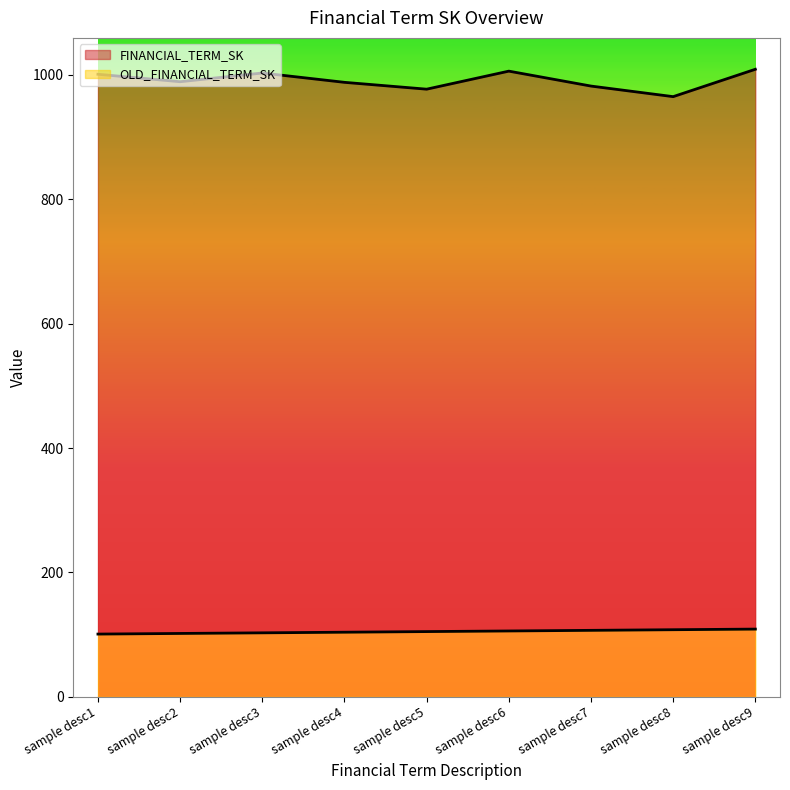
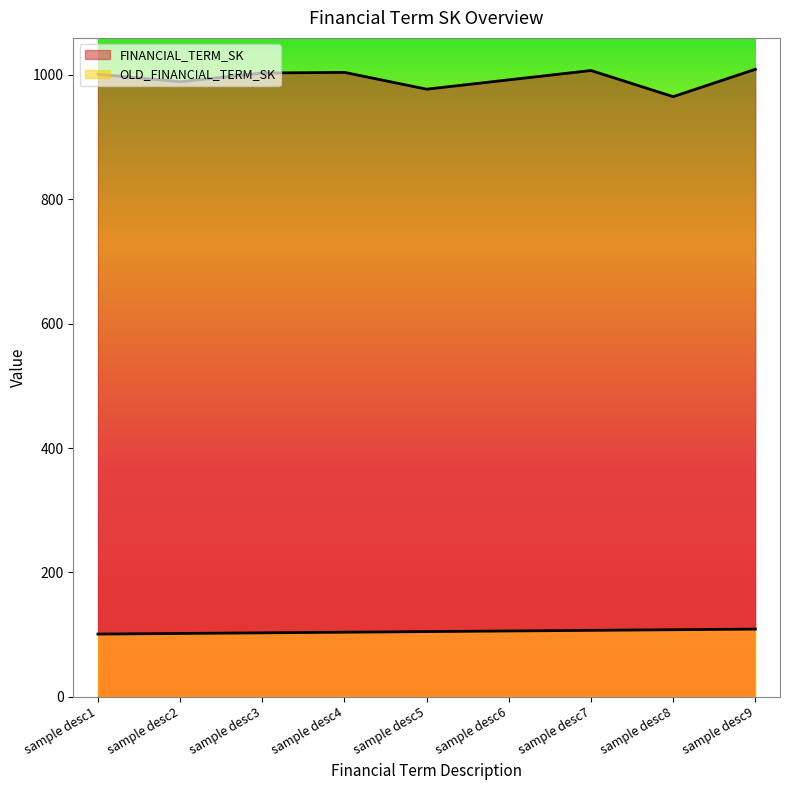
FINANCIAL_TERM_SK, sample desc4: 990 -> 1000
FINANCIAL_TERM_SK, sample desc6: 1010 -> 990
FINANCIAL_TERM_SK, sample desc7: 980 -> 1010
